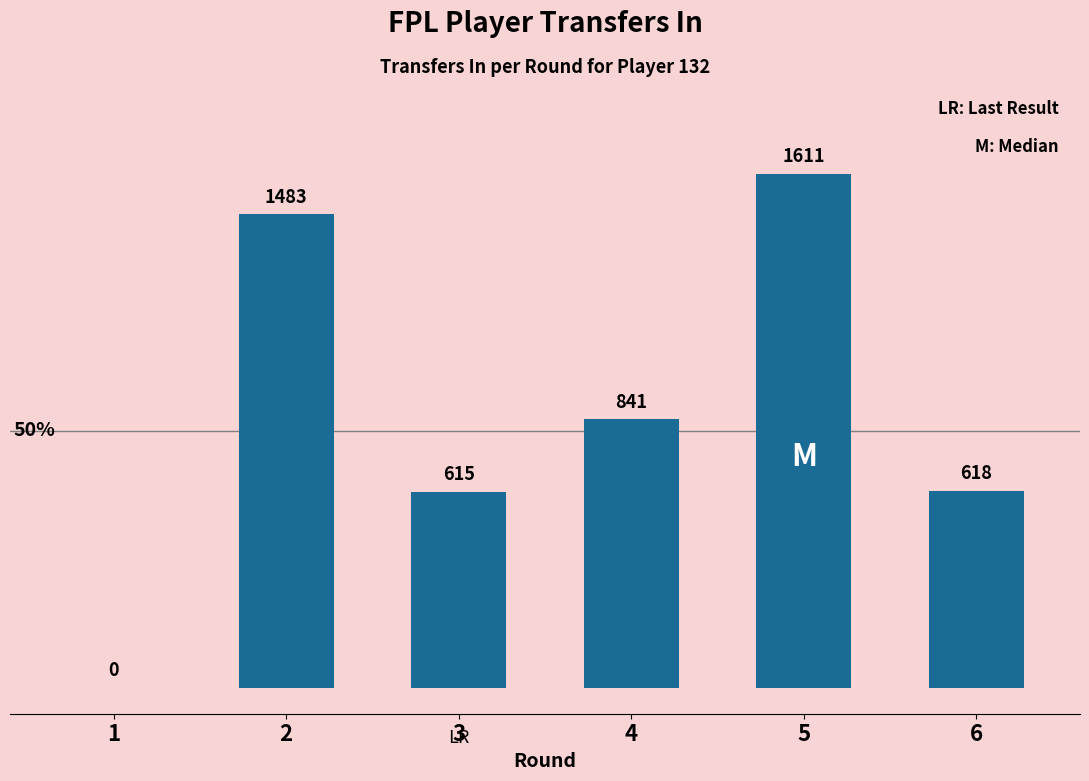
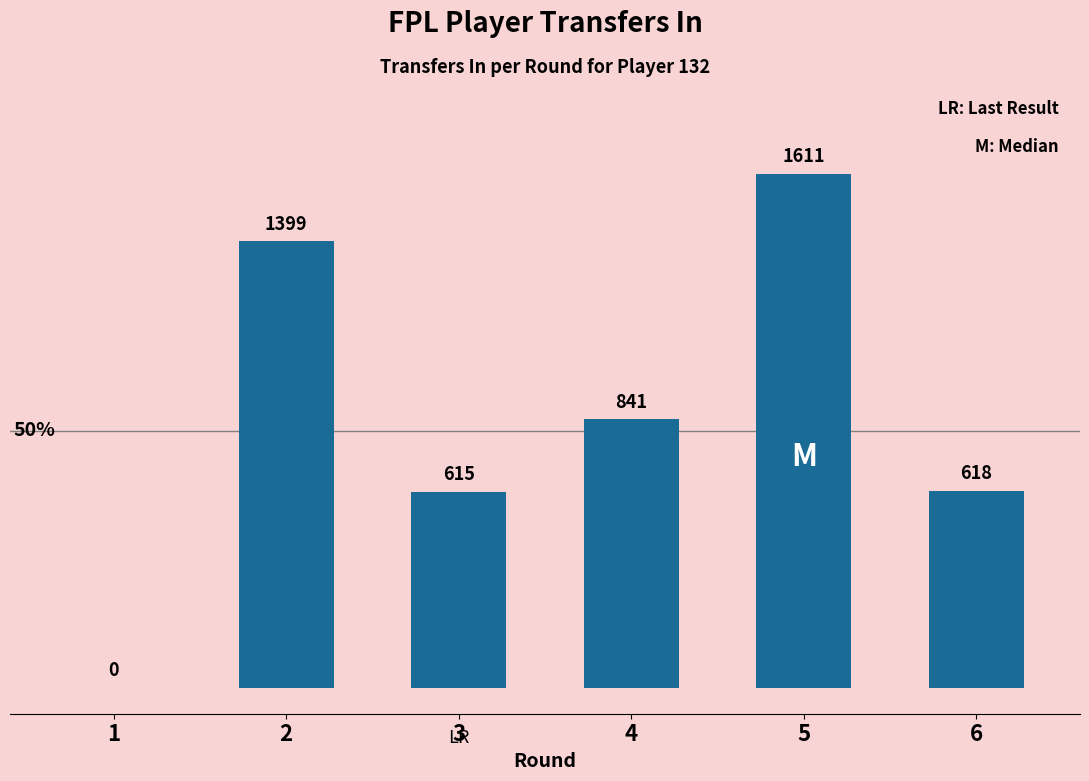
2: 1483 -> 1399
